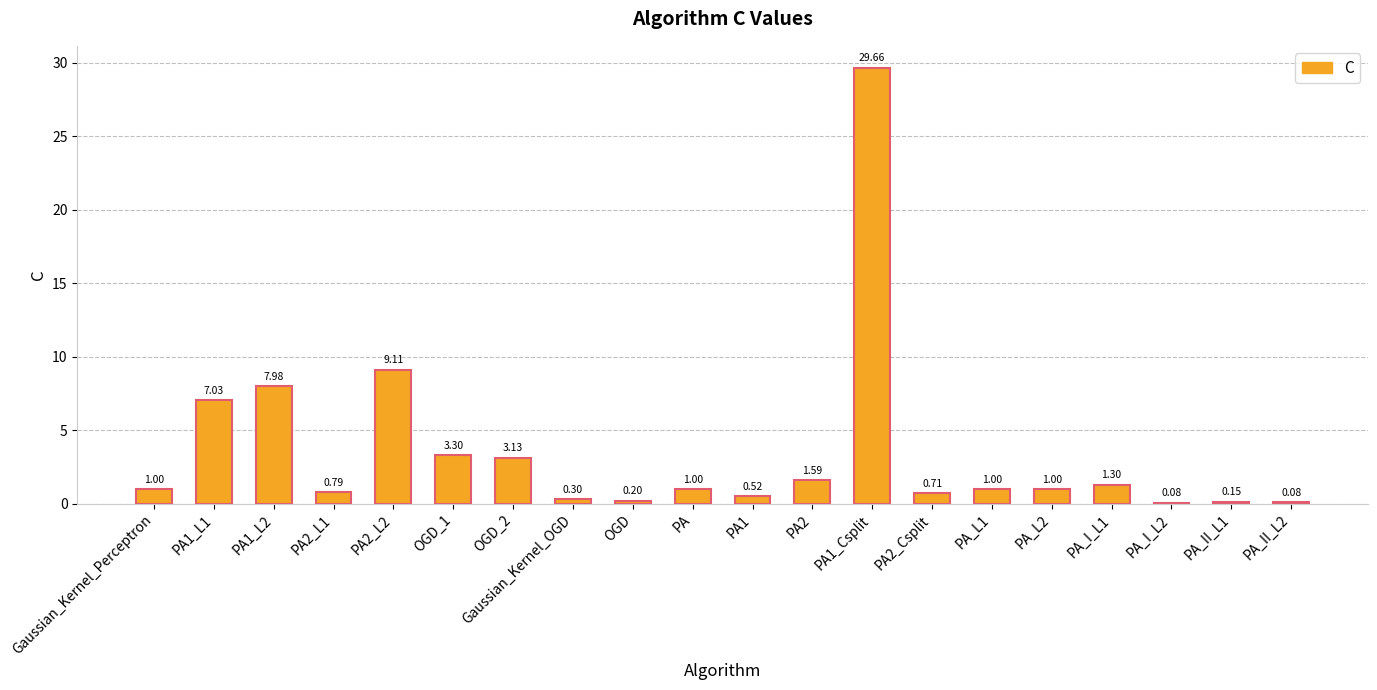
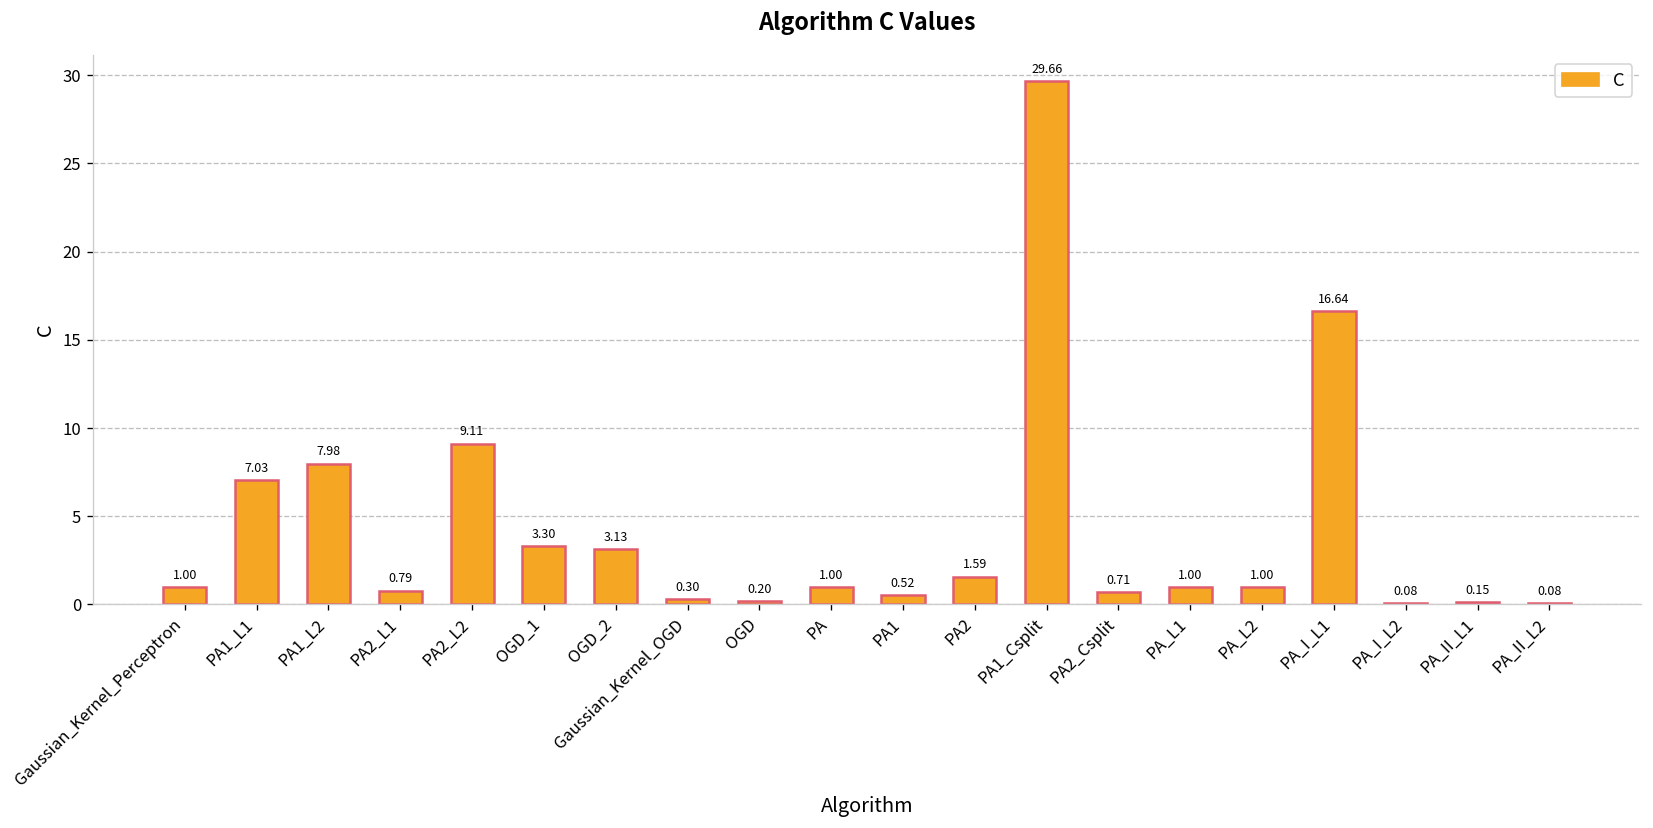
PA_I_L1: 1.30 -> 16.64
